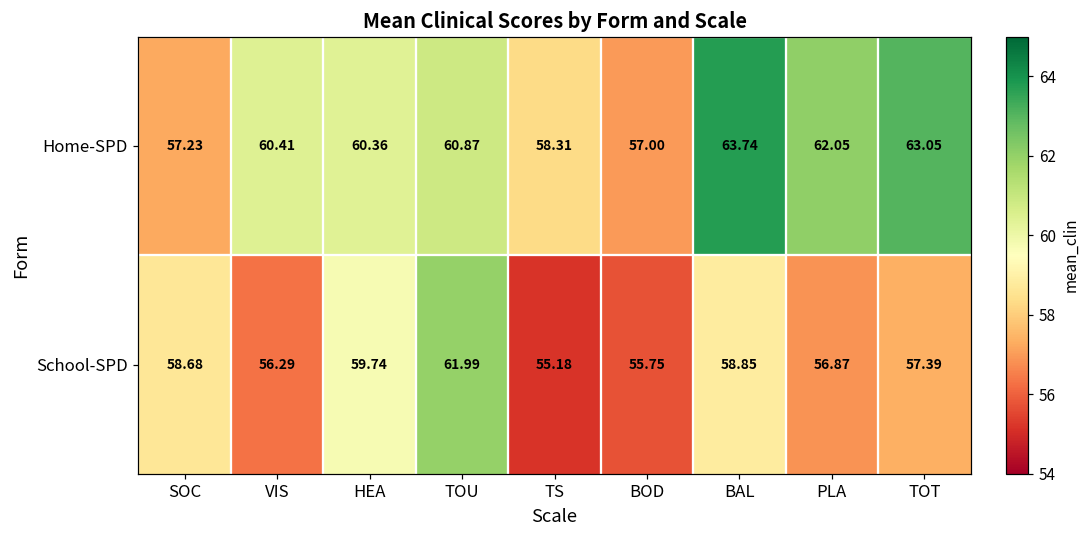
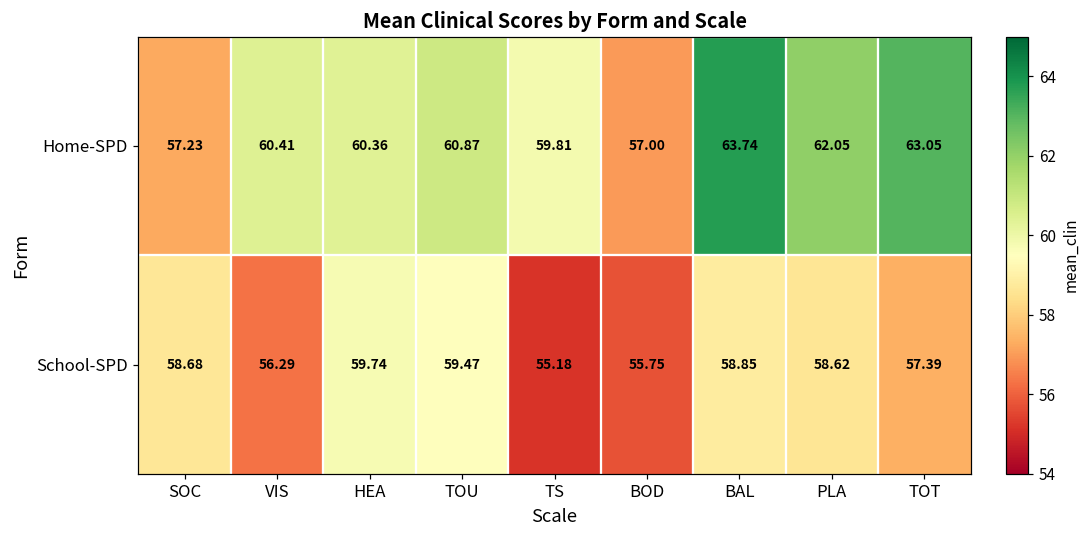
Home-SPD, TS: 58.31 -> 59.81
School-SPD, TOU: 61.99 -> 59.47
School-SPD, PLA: 56.87 -> 58.62
